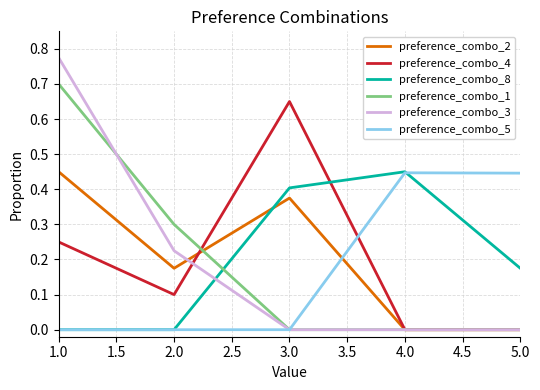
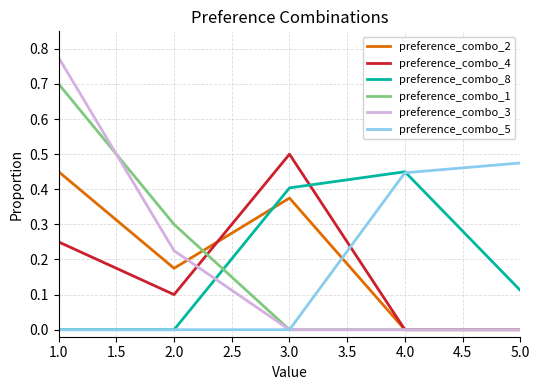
preference_combo_4, 3.0: 0.65 -> 0.50
preference_combo_8, 5.0: 0.18 -> 0.11
preference_combo_5, 5.0: 0.45 -> 0.48
